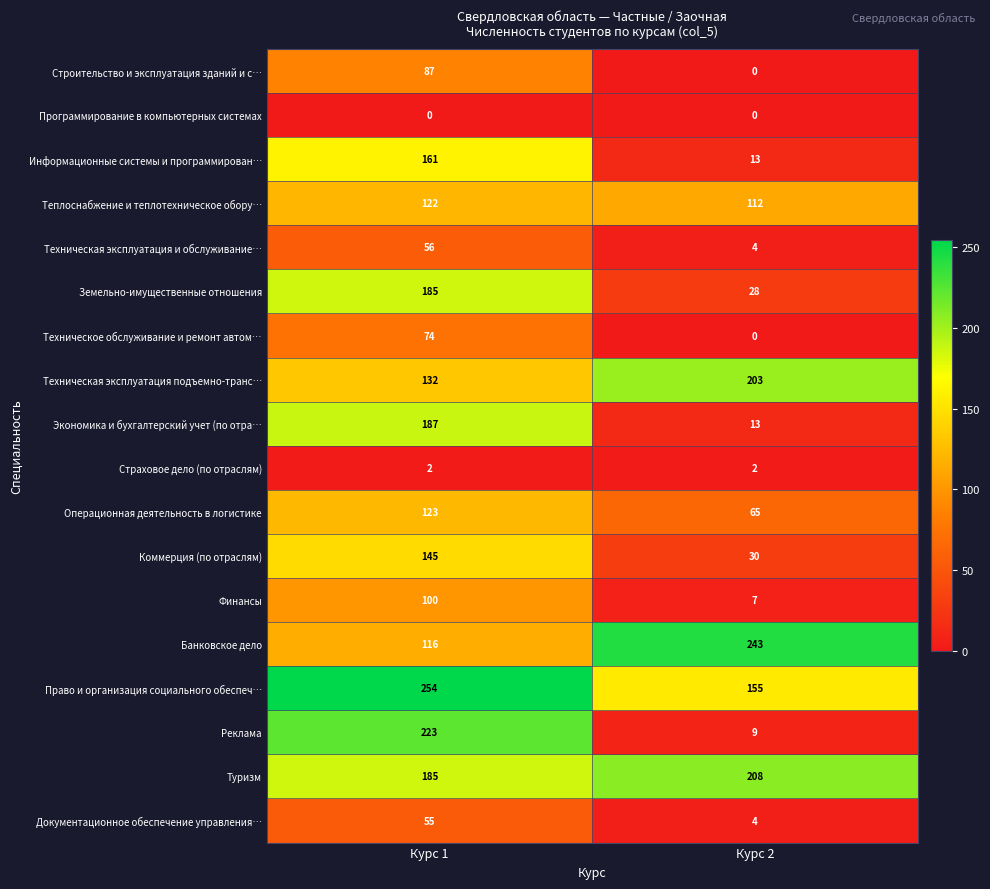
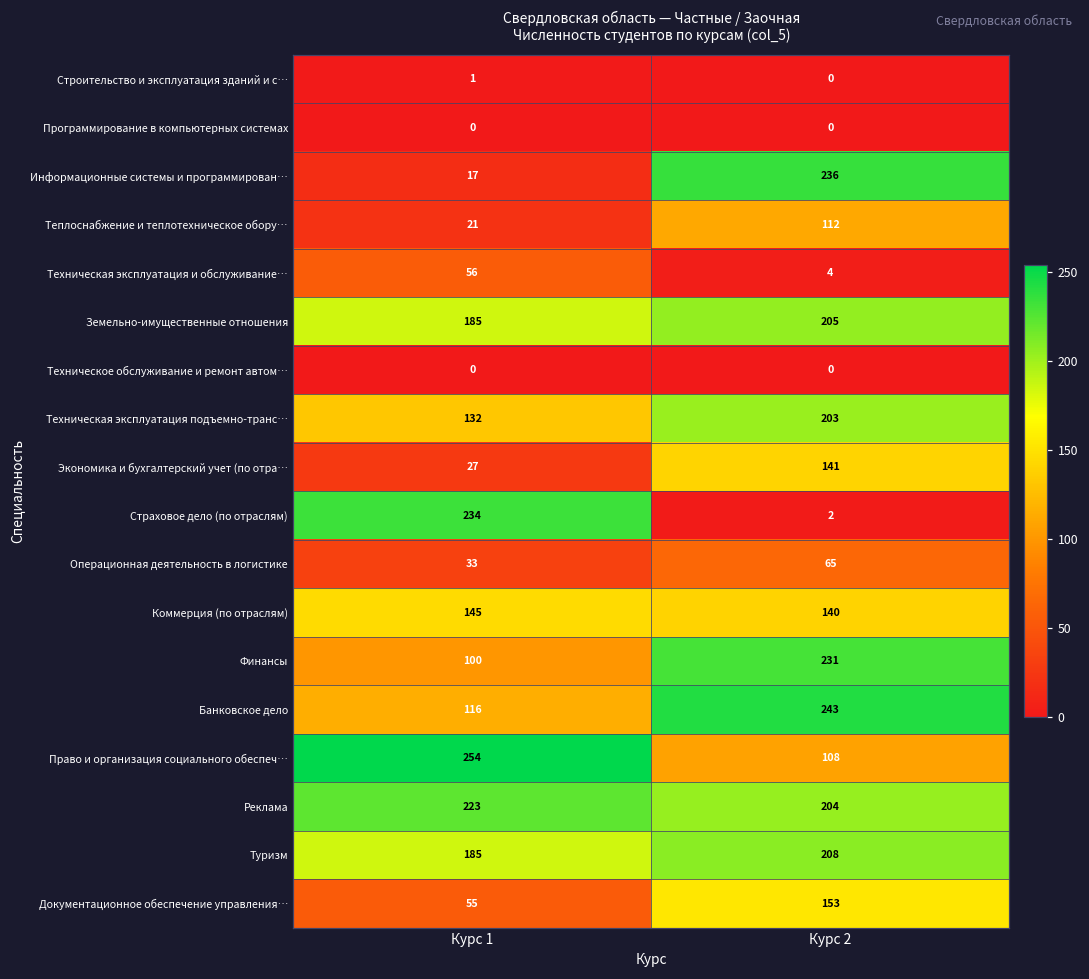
Строительство и эксплуатация зданий и с…, Курс 1: 87 -> 1
Информационные системы и программирован…, Курс 1: 161 -> 17
Информационные системы и программирован…, Курс 2: 13 -> 236
Теплоснабжение и теплотехническое обору…, Курс 1: 122 -> 21
Земельно-имущественные отношения, Курс 2: 28 -> 205
Техническое обслуживание и ремонт автом…, Курс 1: 74 -> 0
Экономика и бухгалтерский учет (по отра…, Курс 1: 187 -> 27
Экономика и бухгалтерский учет (по отра…, Курс 2: 13 -> 141
Страховое дело (по отраслям), Курс 1: 2 -> 234
Операционная деятельность в логистике, Курс 1: 123 -> 33
Коммерция (по отраслям), Курс 2: 30 -> 140
Финансы, Курс 2: 7 -> 231
Право и организация социального обеспеч…, Курс 2: 155 -> 108
Реклама, Курс 2: 9 -> 204
Документационное обеспечение управления…, Курс 2: 4 -> 153
